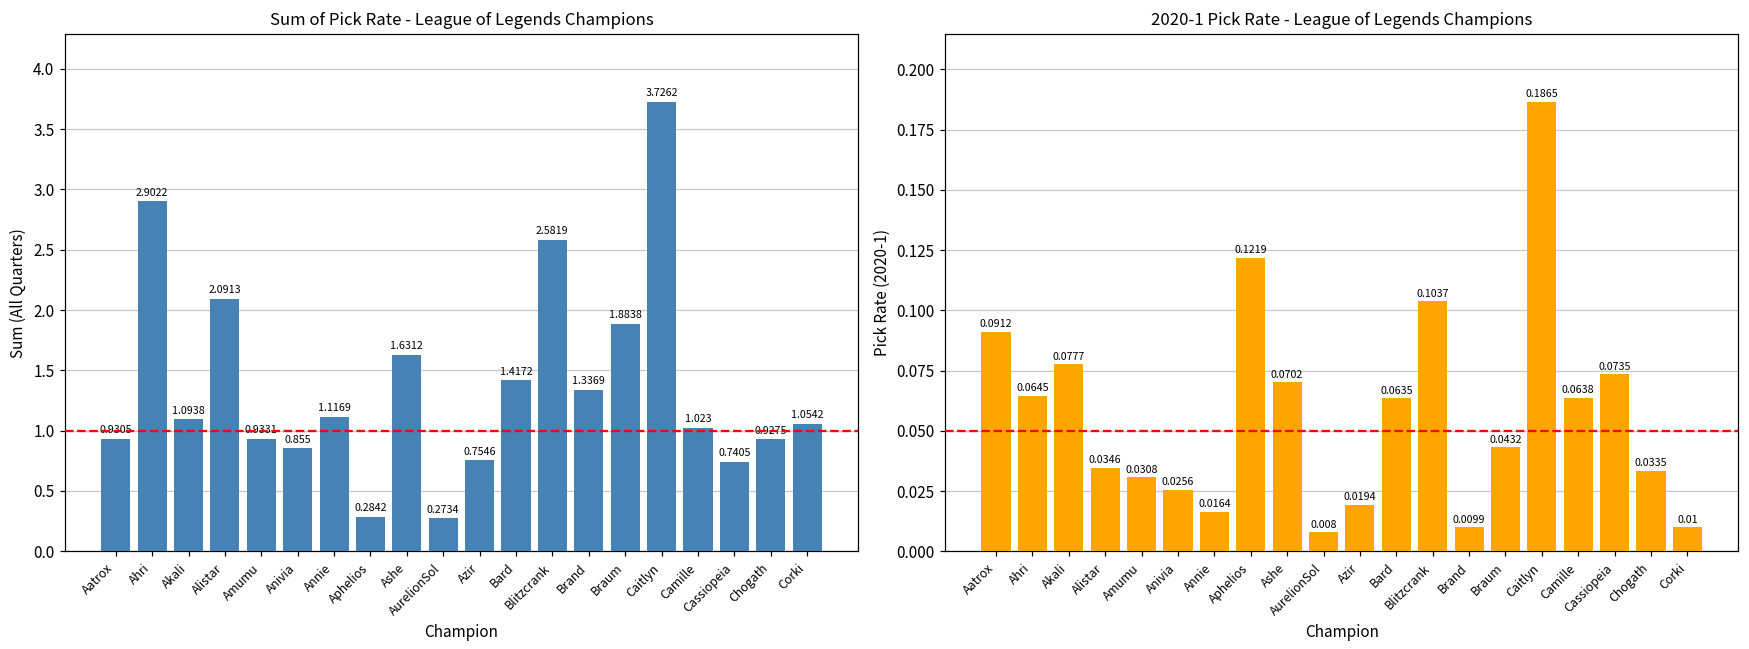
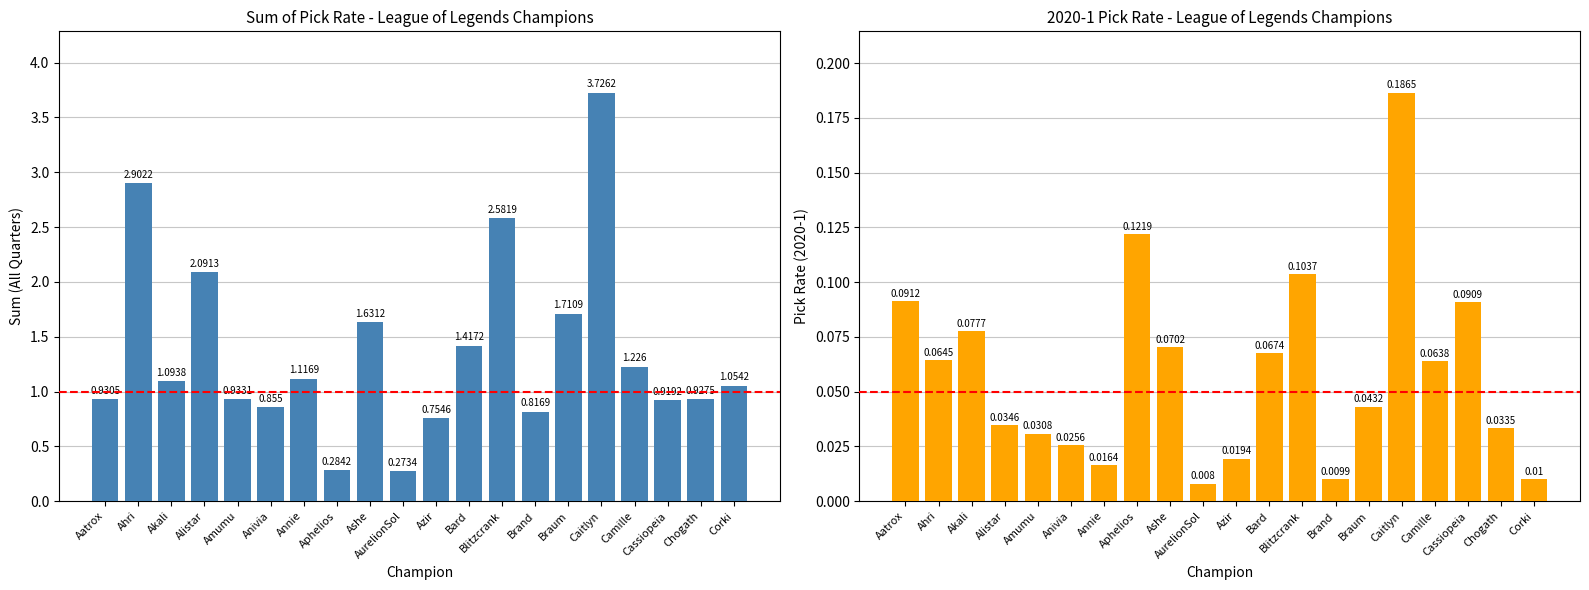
Sum of Pick Rate - League of Legends Champions, Brand: 1.3369 -> 0.8169
Sum of Pick Rate - League of Legends Champions, Braum: 1.8838 -> 1.7109
Sum of Pick Rate - League of Legends Champions, Camille: 1.023 -> 1.226
Sum of Pick Rate - League of Legends Champions, Cassiopeia: 0.7405 -> 0.9192
2020-1 Pick Rate - League of Legends Champions, Bard: 0.0635 -> 0.0674
2020-1 Pick Rate - League of Legends Champions, Cassiopeia: 0.0735 -> 0.0909
